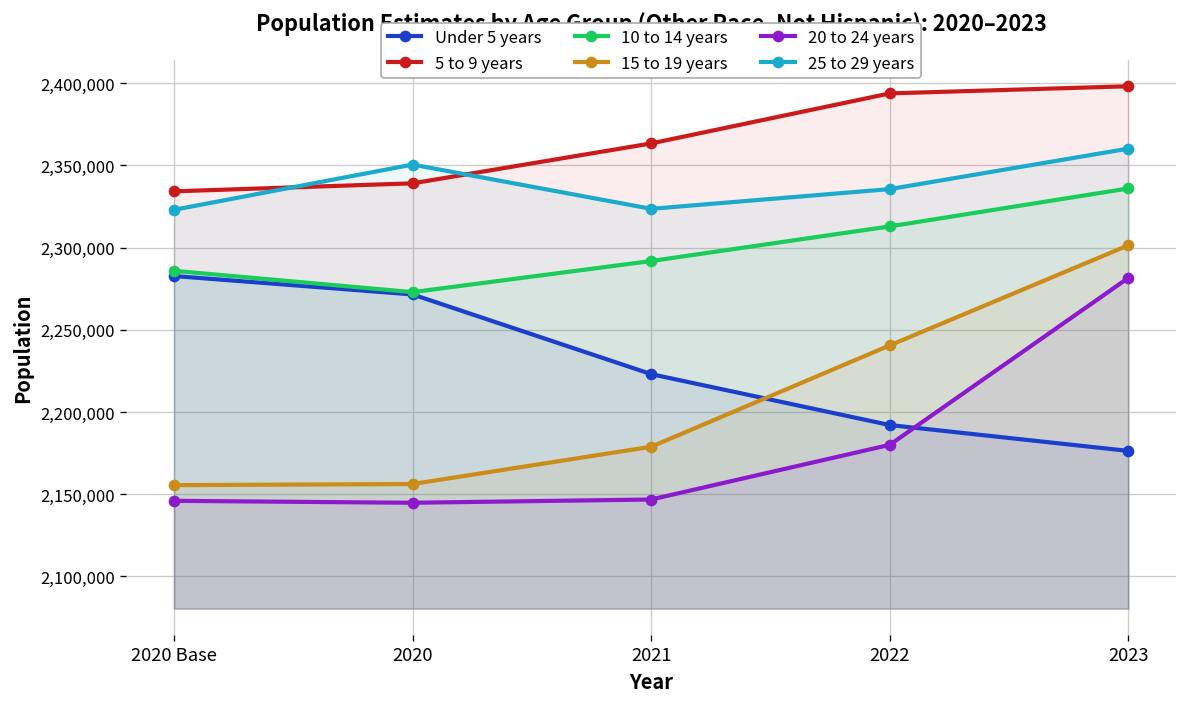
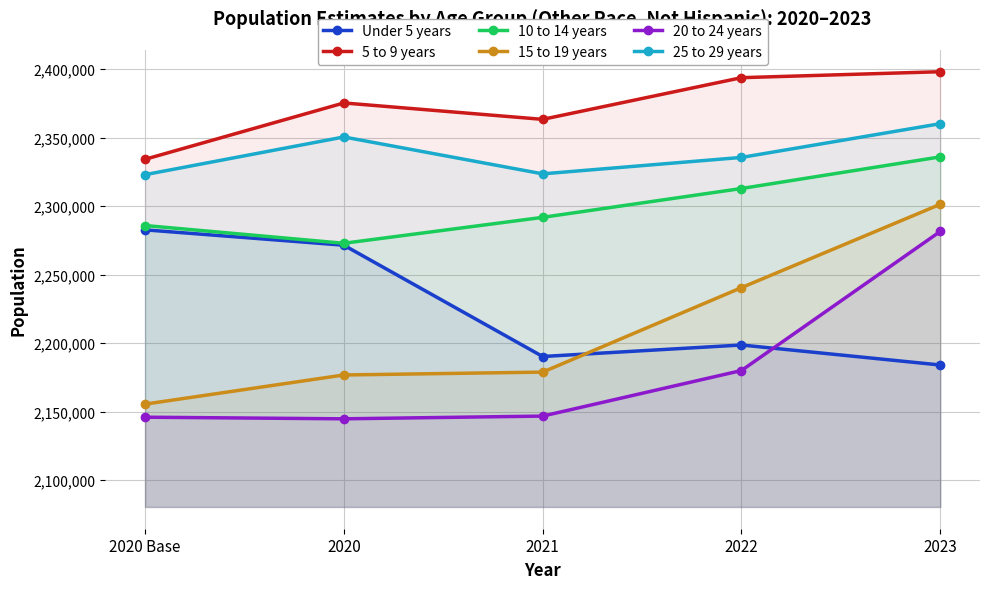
5 to 9 years, 2020: 2,339,000 -> 2,375,000
15 to 19 years, 2020: 2,156,000 -> 2,177,000
Under 5 years, 2021: 2,223,000 -> 2,190,000
Under 5 years, 2022: 2,192,000 -> 2,199,000
Under 5 years, 2023: 2,176,000 -> 2,184,000
